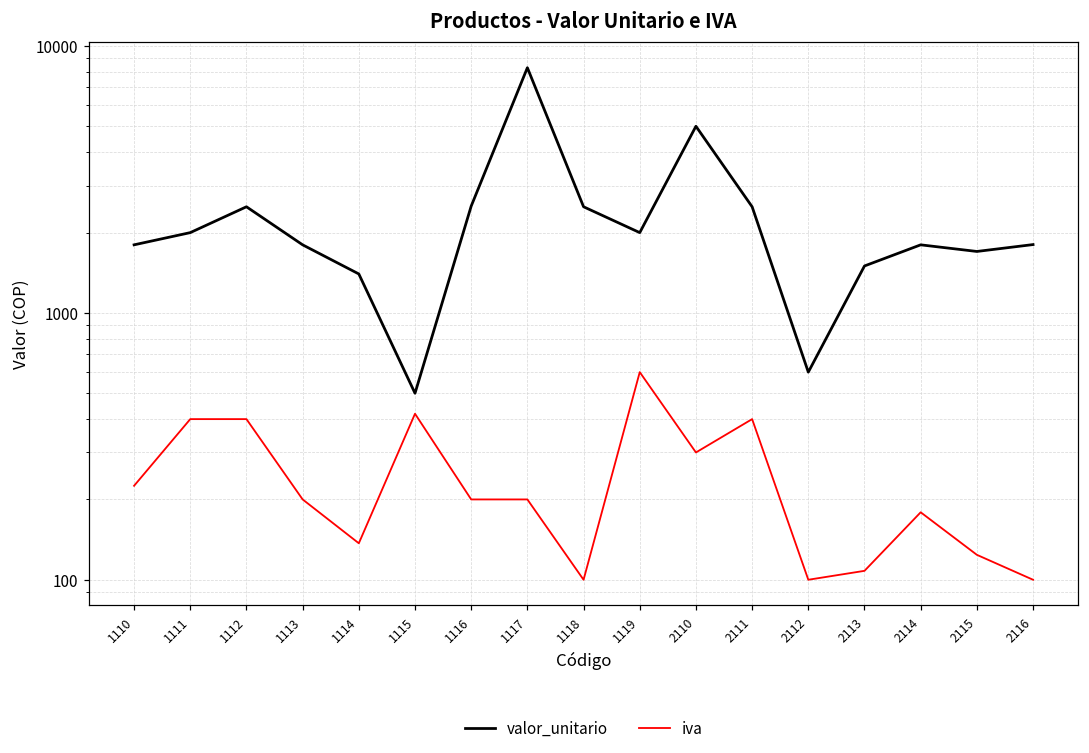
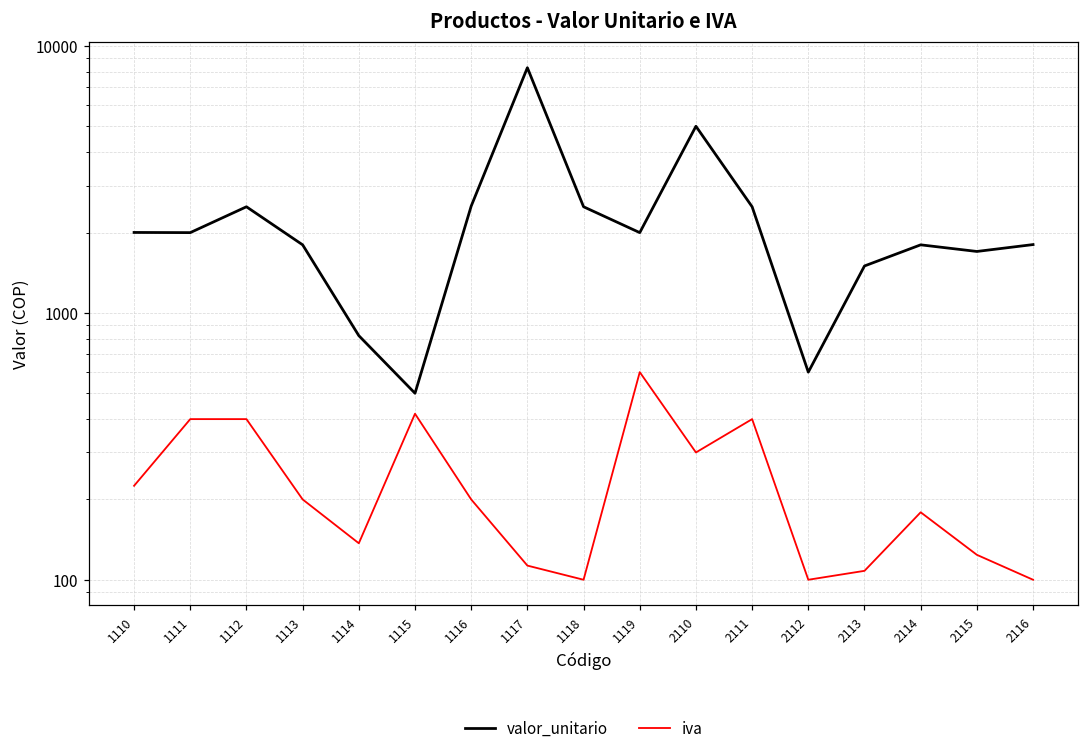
valor_unitario, 1110: 1800 -> 2000
valor_unitario, 1114: 1400 -> 820
iva, 1117: 200 -> 110
